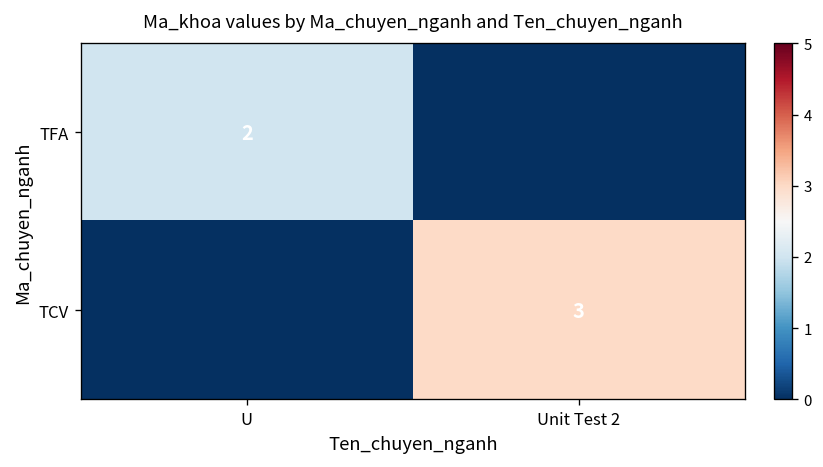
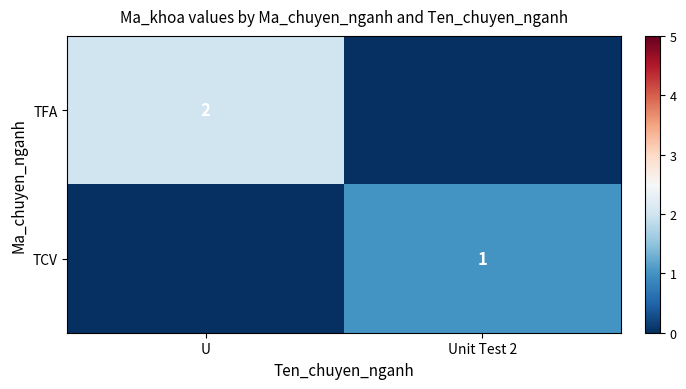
TCV, Unit Test 2: 3 -> 1
